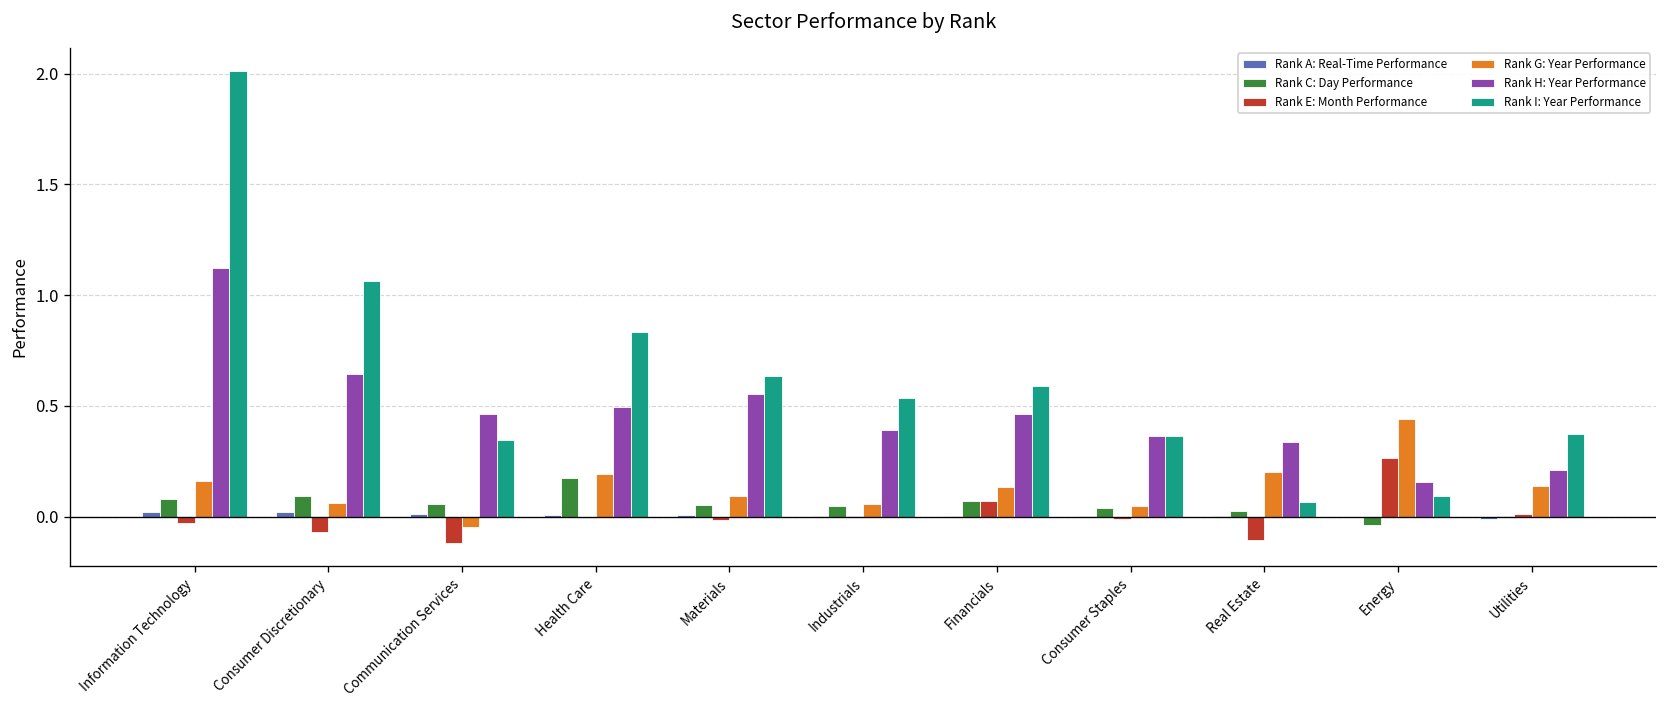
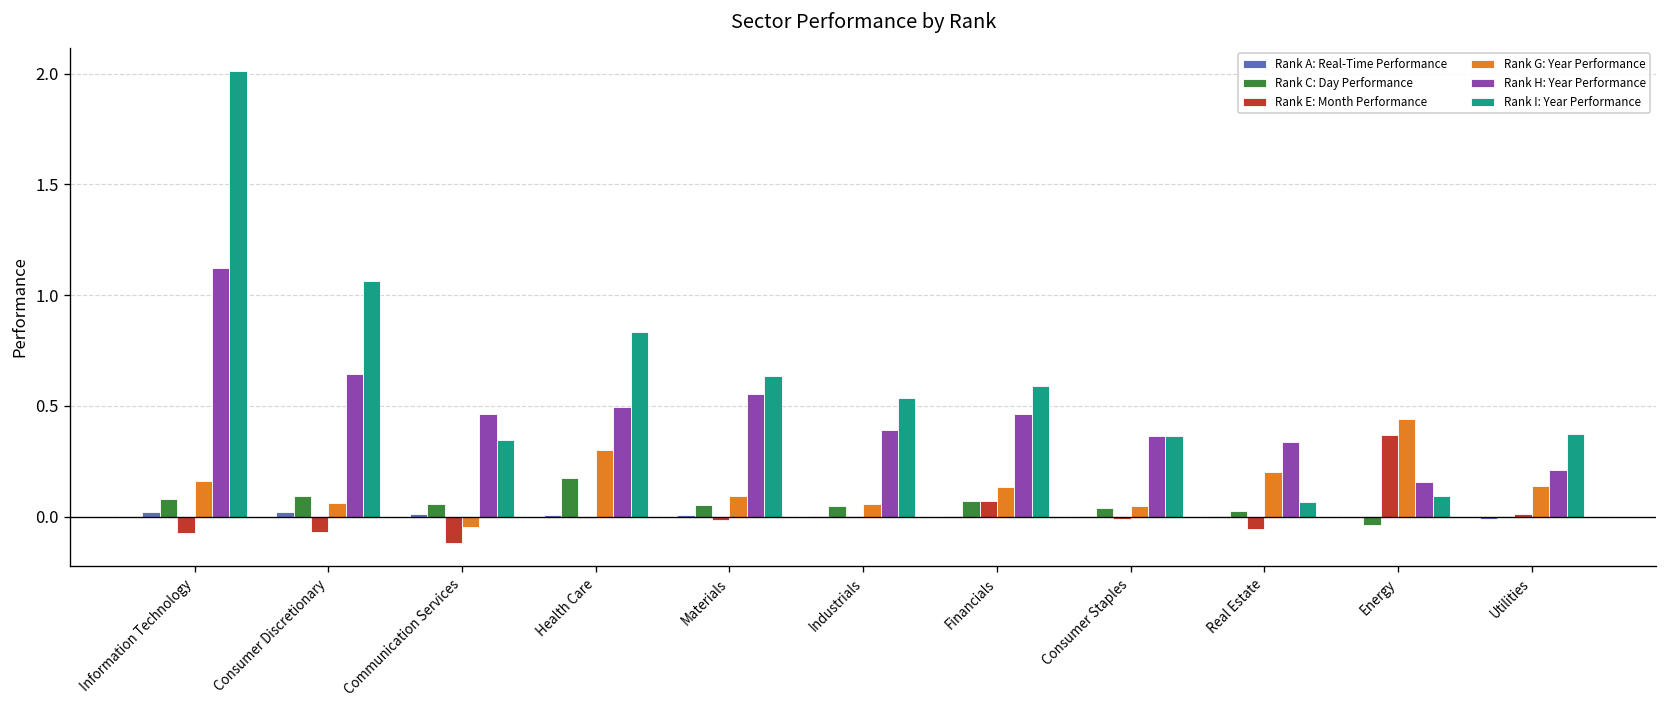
Rank E: Month Performance, Information Technology: -0.03 -> -0.08
Rank G: Year Performance, Health Care: 0.19 -> 0.30
Rank E: Month Performance, Real Estate: -0.11 -> -0.06
Rank E: Month Performance, Energy: 0.27 -> 0.37
